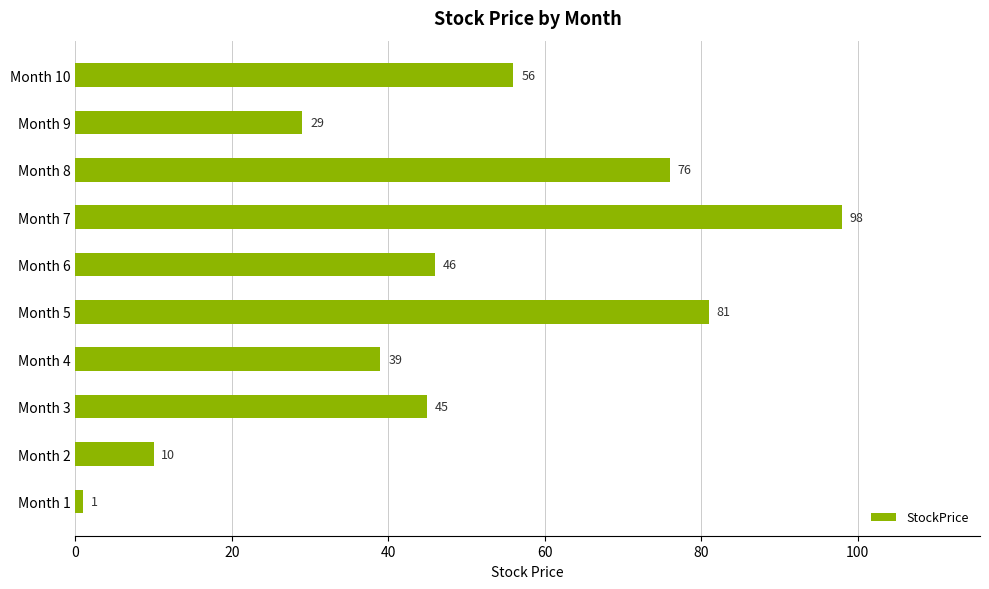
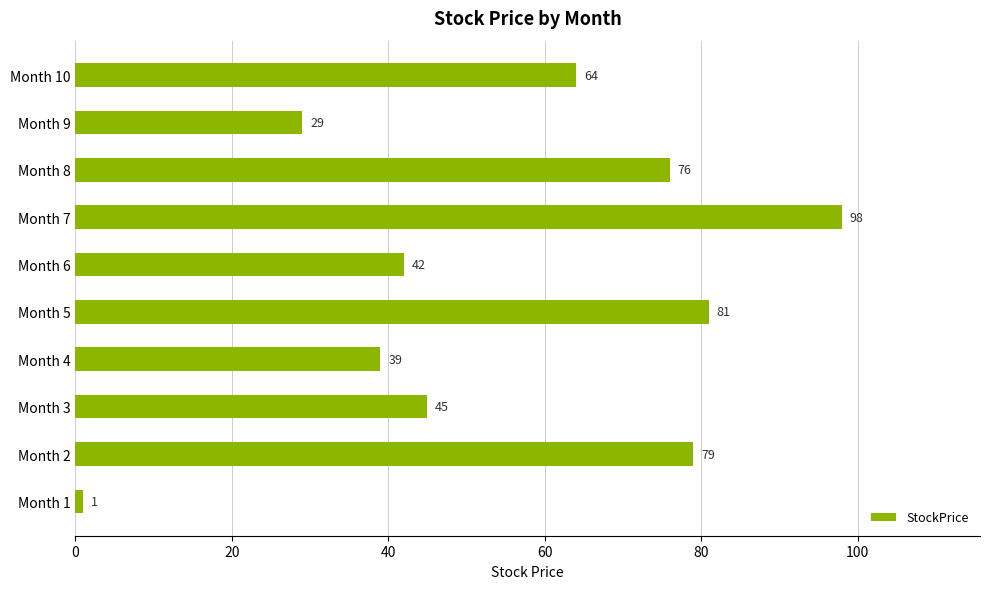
Month 10: 56 -> 64
Month 6: 46 -> 42
Month 2: 10 -> 79
